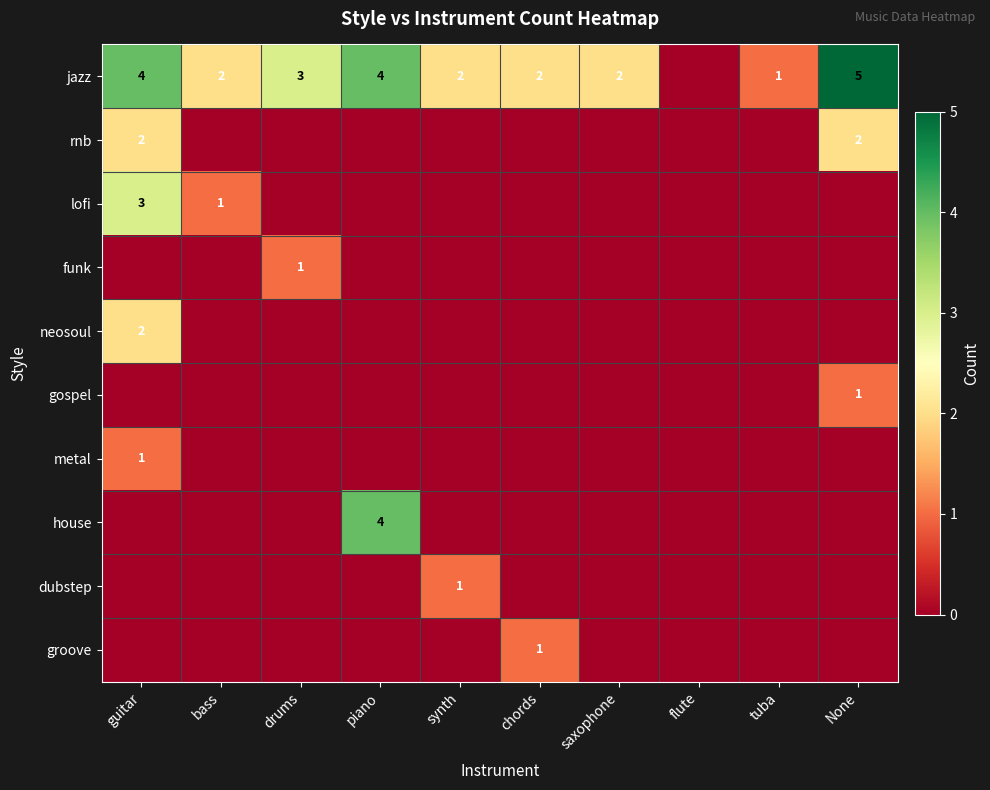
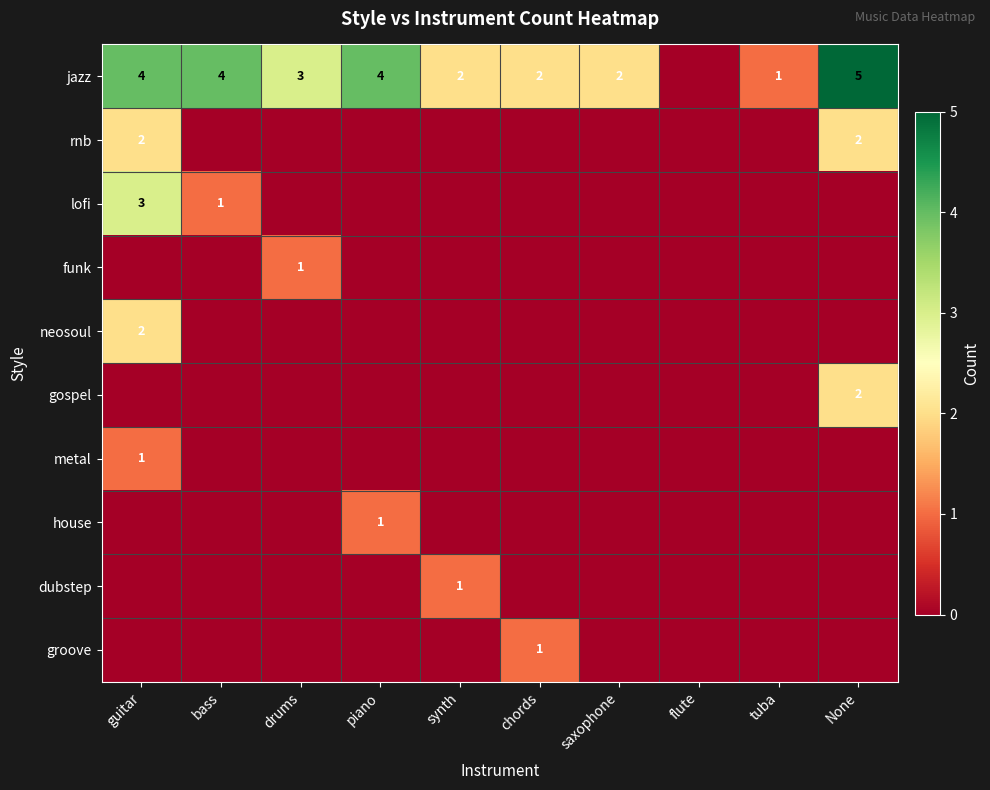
jazz, bass: 2 -> 4
gospel, None: 1 -> 2
house, piano: 4 -> 1
